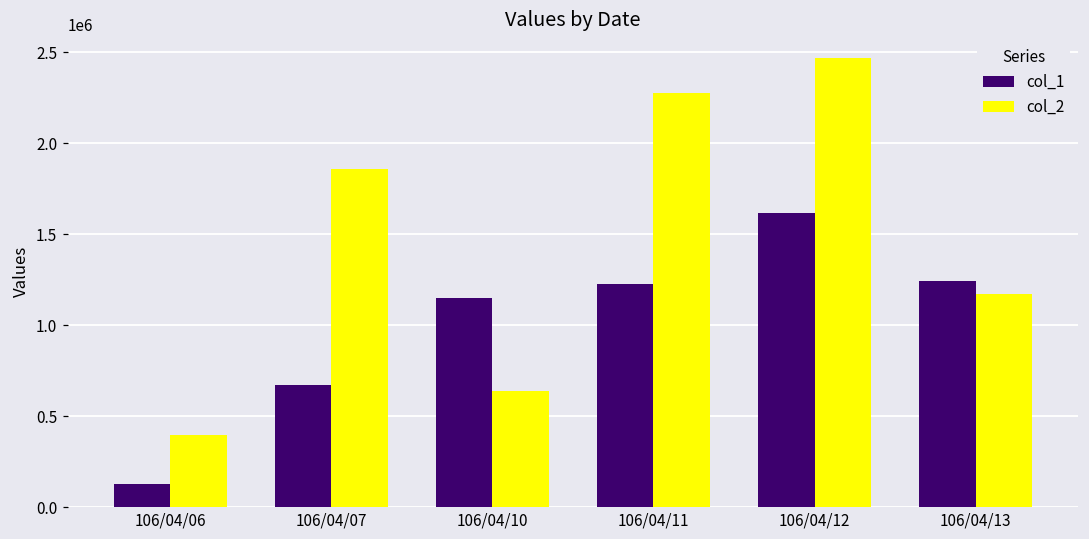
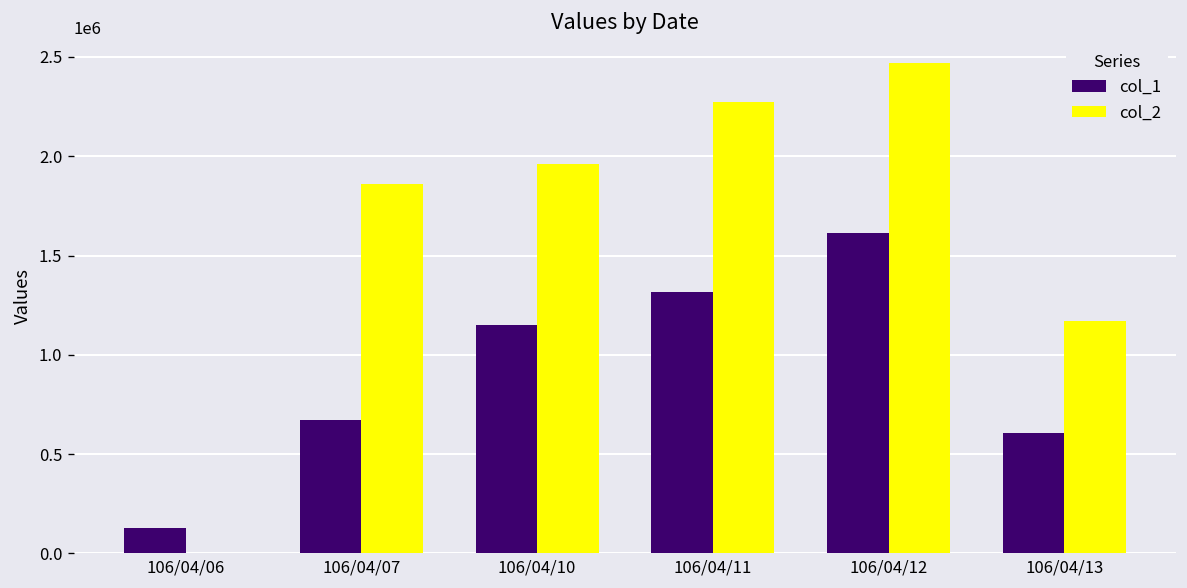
col_2, 106/04/06: 400000 -> 0
col_2, 106/04/10: 640000 -> 1960000
col_1, 106/04/11: 1220000 -> 1320000
col_1, 106/04/13: 1250000 -> 600000
